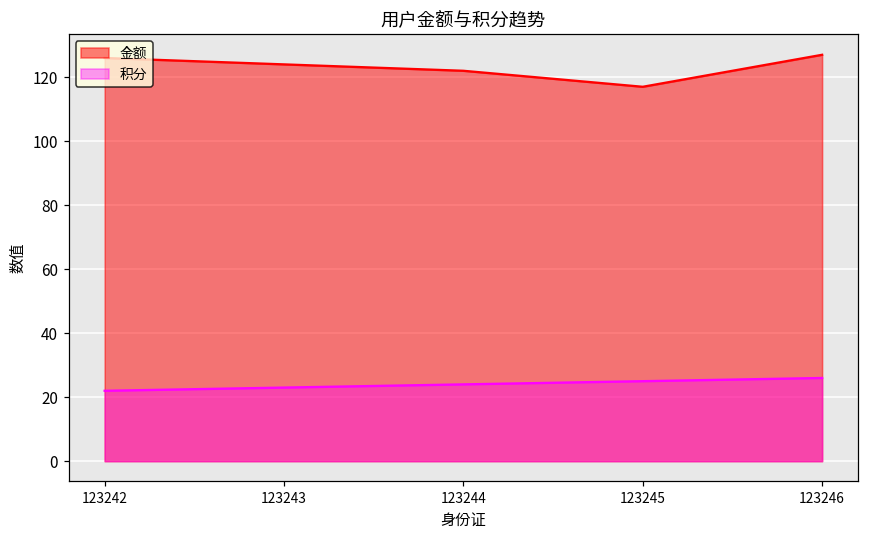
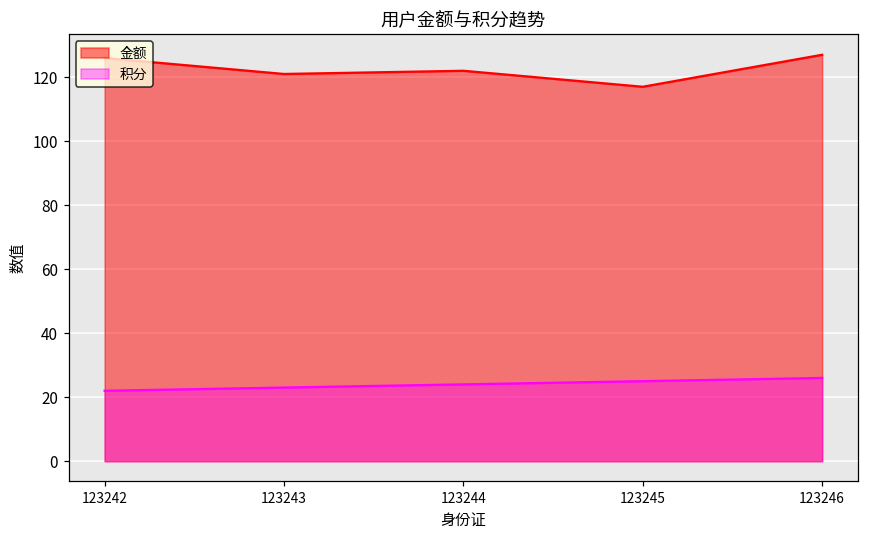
金额, 123243: 124 -> 121
